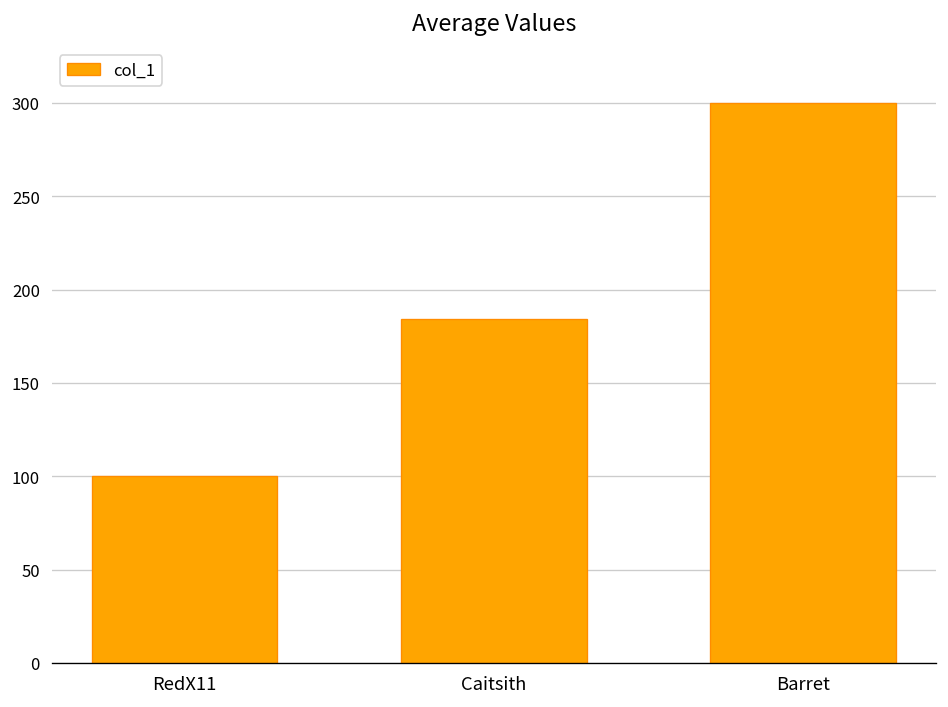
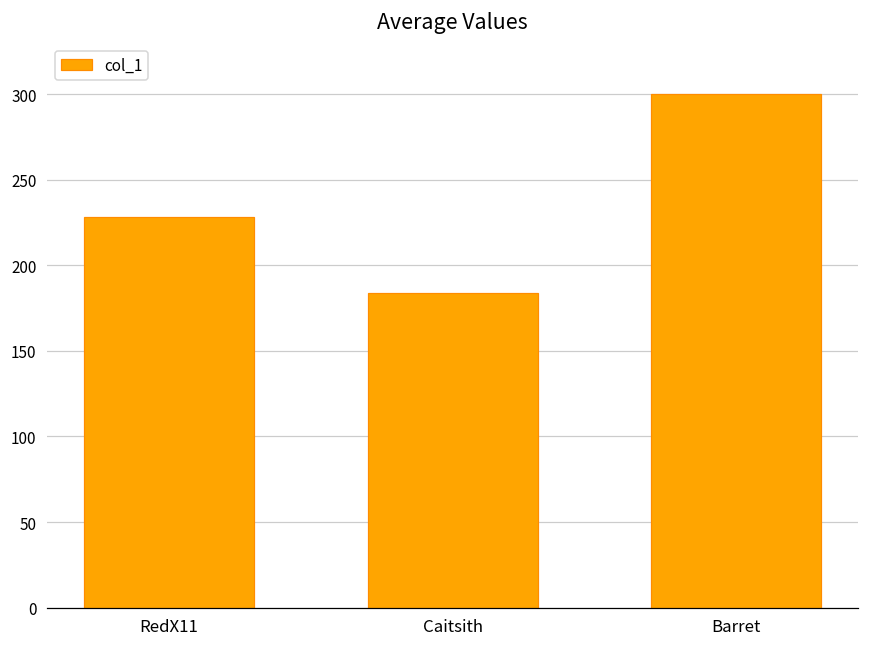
RedX11: 100 -> 228
